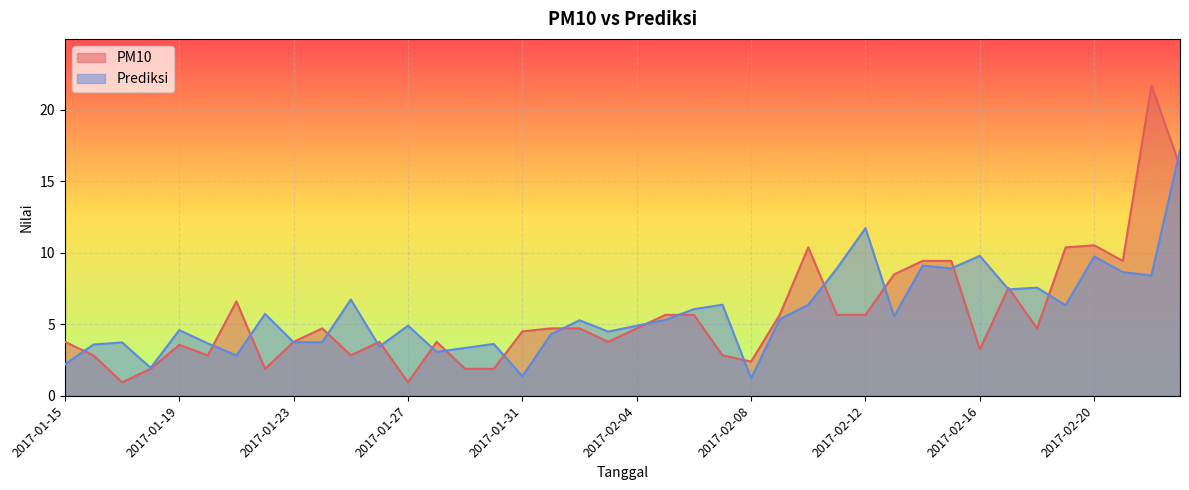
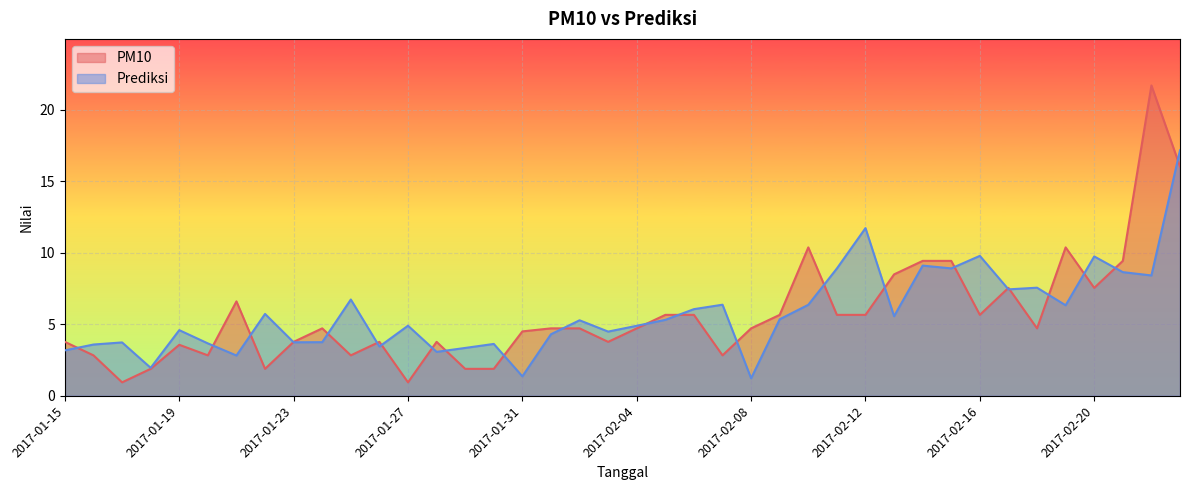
Prediksi, 2017-01-15: 2.2 -> 3.2
PM10, 2017-02-08: 2.4 -> 4.7
PM10, 2017-02-16: 3.3 -> 5.7
PM10, 2017-02-20: 10.5 -> 7.5
